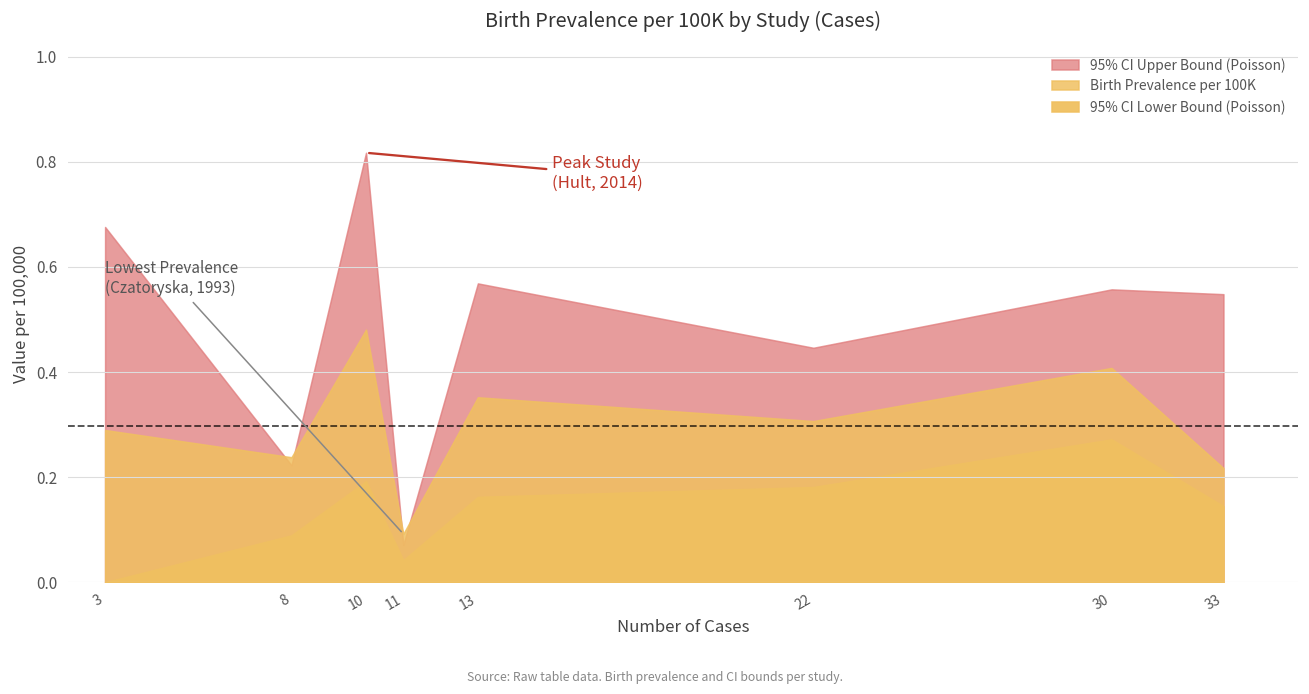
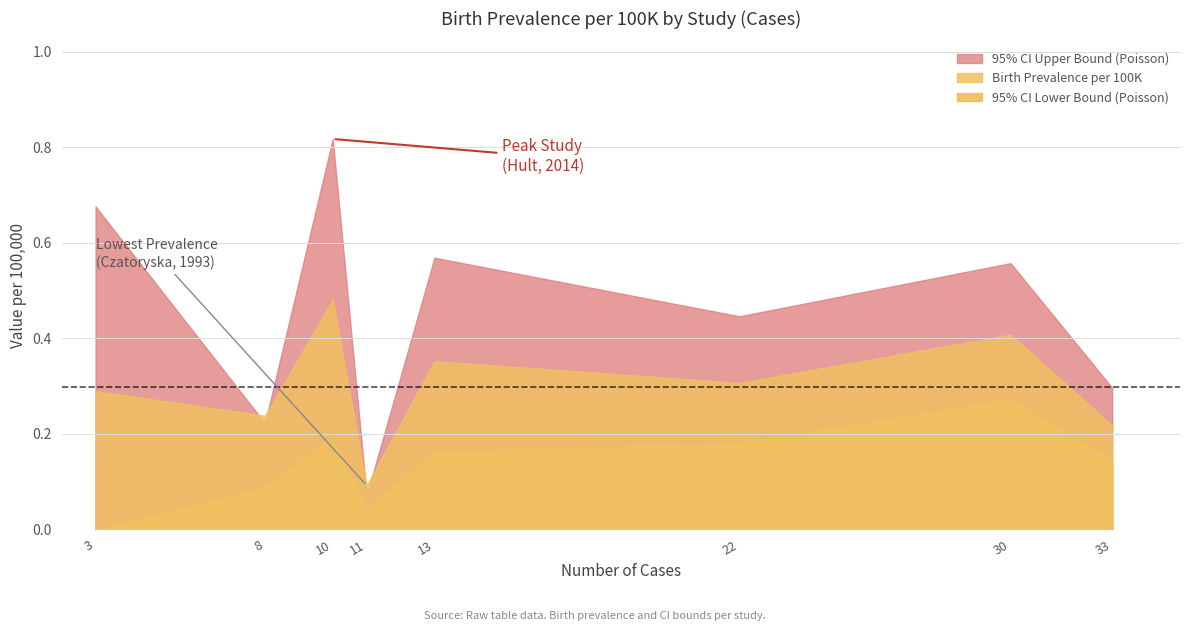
95% CI Upper Bound (Poisson), 33: 0.55 -> 0.30
